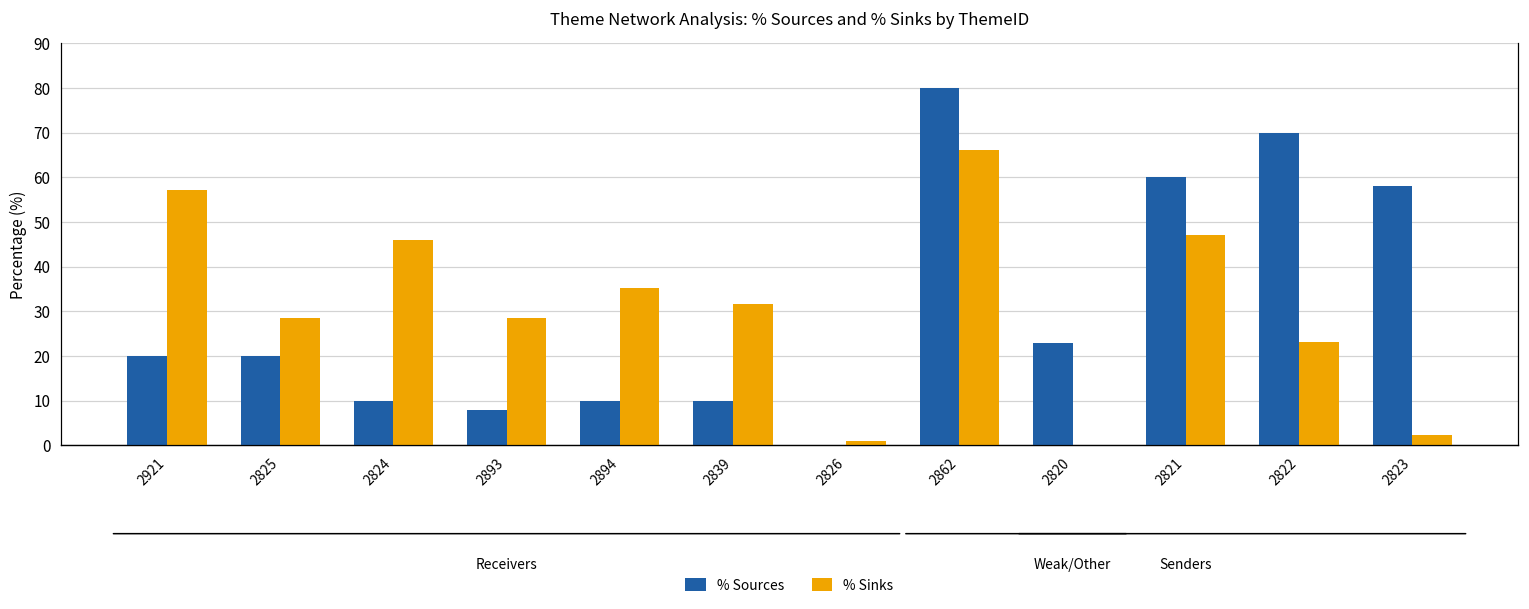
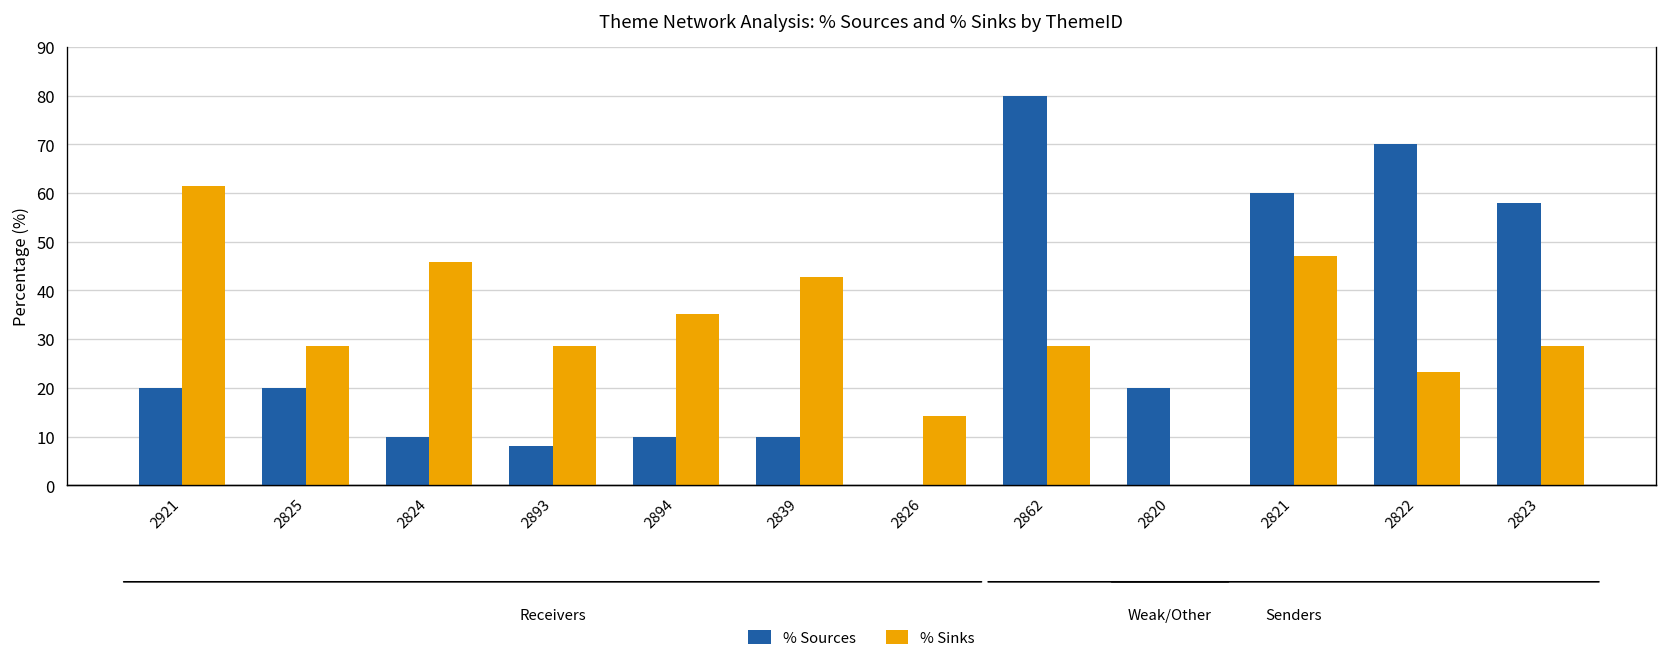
% Sinks, 2921: 57 -> 62
% Sinks, 2839: 32 -> 43
% Sinks, 2826: 1 -> 14
% Sinks, 2862: 66 -> 29
% Sources, 2820: 23 -> 20
% Sinks, 2823: 2 -> 29
